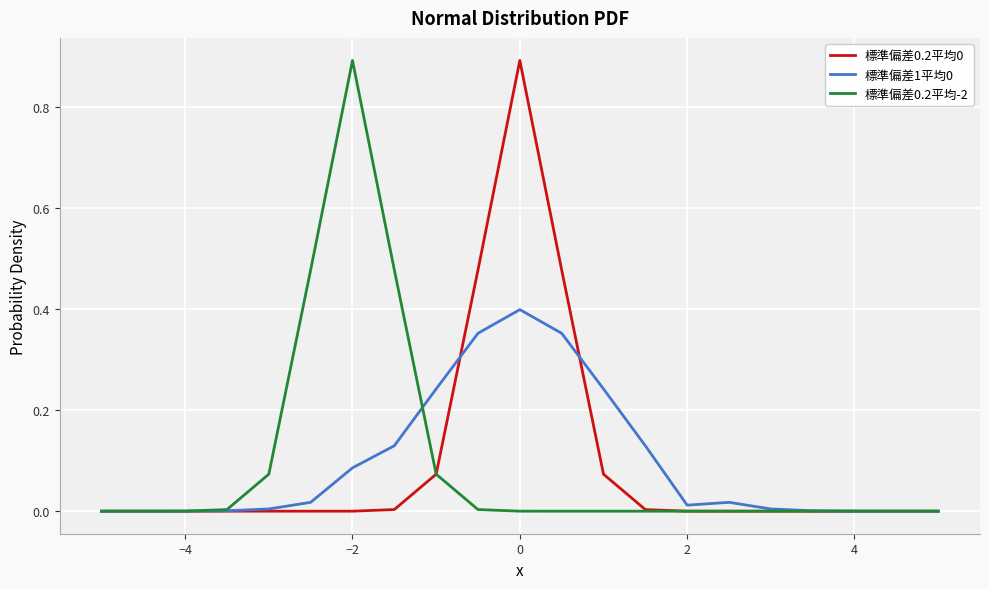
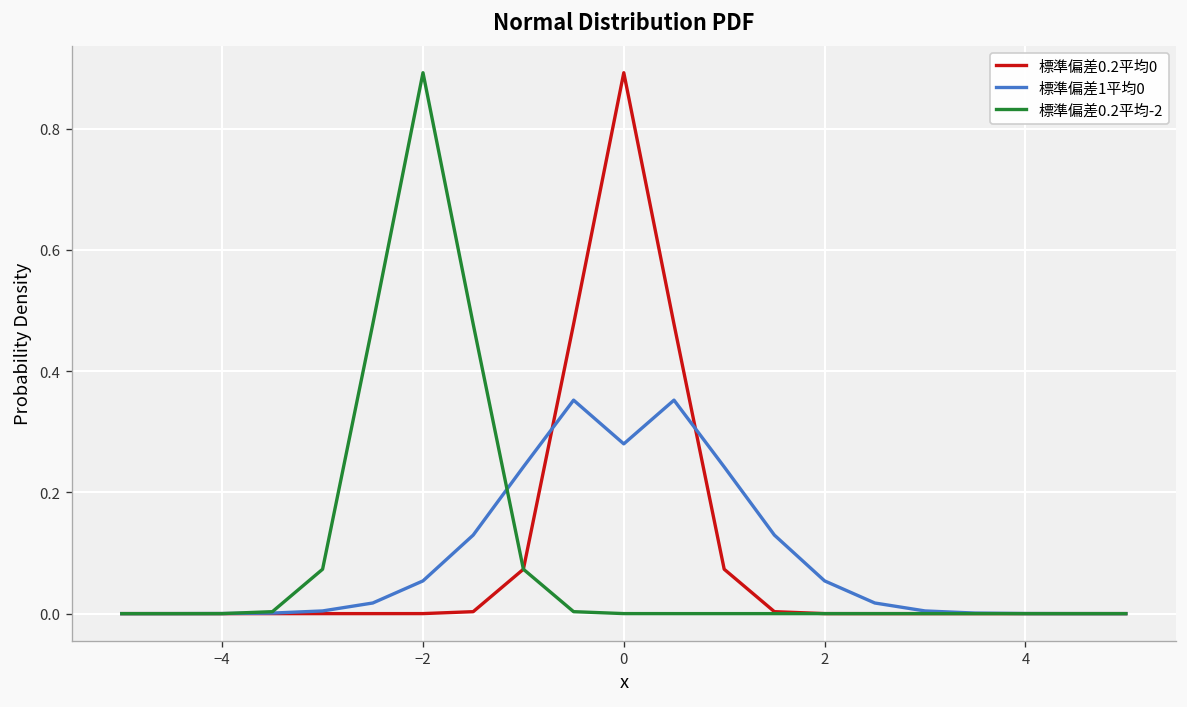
標準偏差1平均0, −2: 0.09 -> 0.05
標準偏差1平均0, 0: 0.40 -> 0.28
標準偏差1平均0, 2: 0.01 -> 0.05
